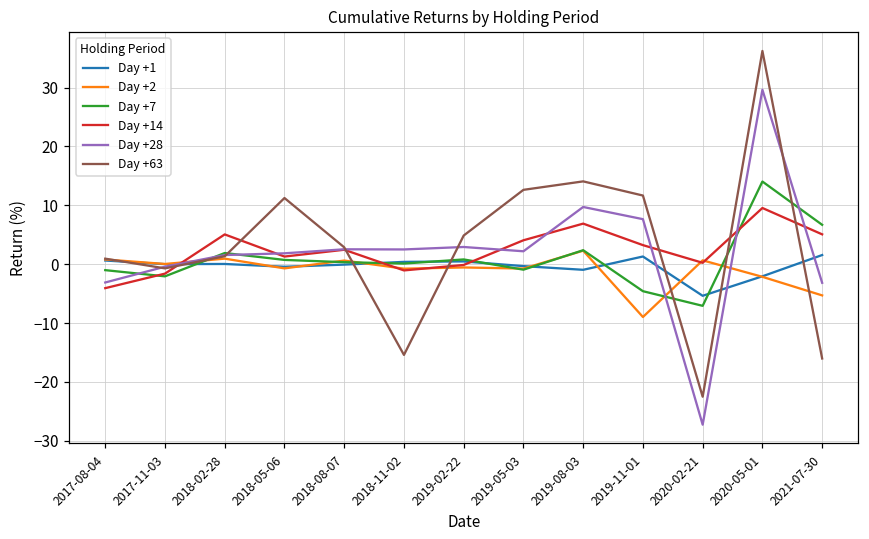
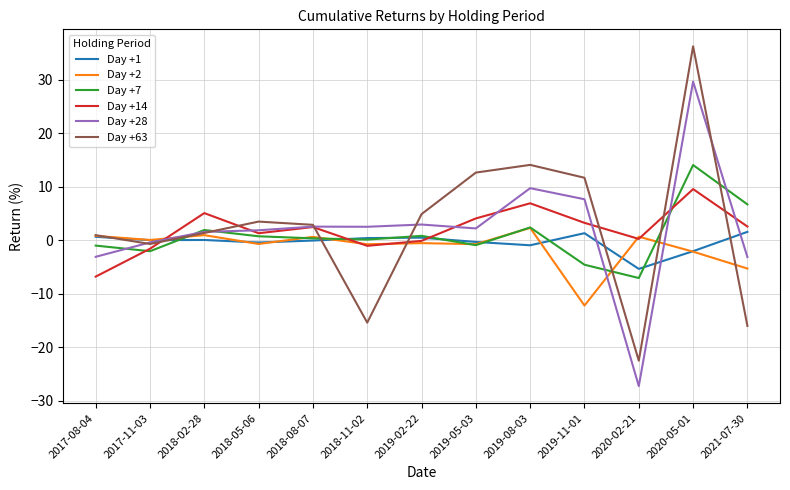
Day +14, 2017-08-04: -4 -> -7
Day +63, 2018-05-06: 11 -> 3
Day +2, 2019-11-01: -9 -> -12
Day +14, 2021-07-30: 5 -> 3
